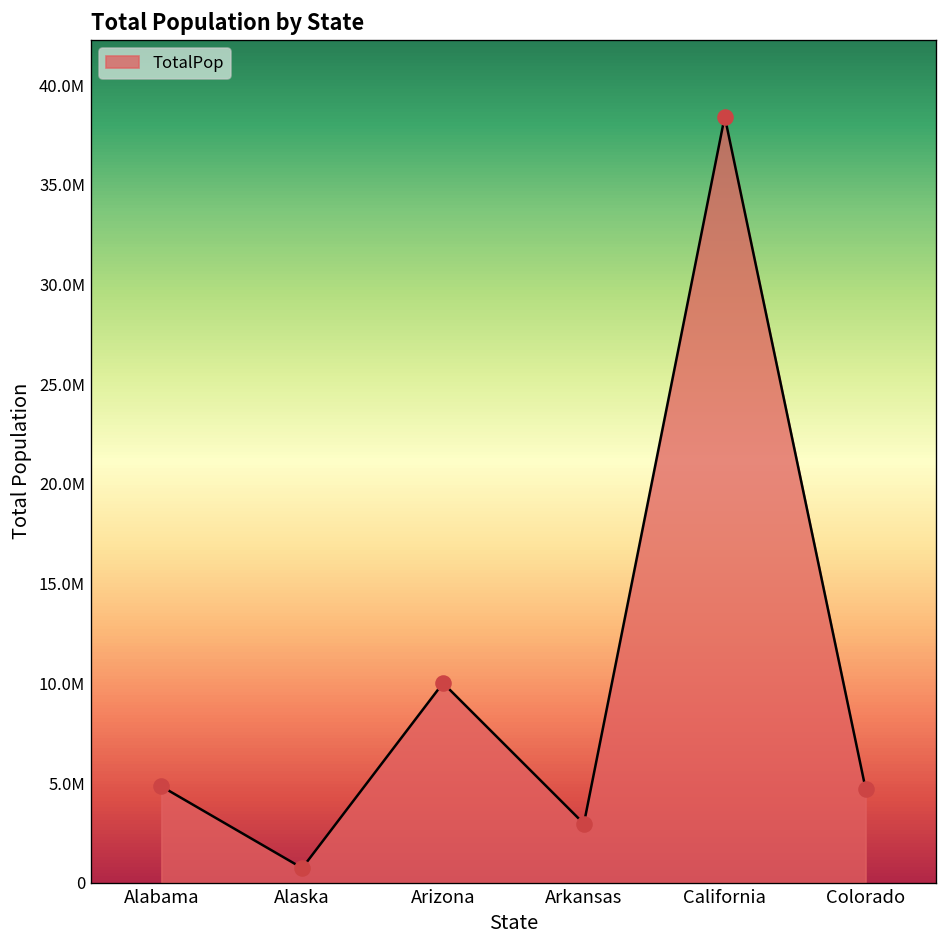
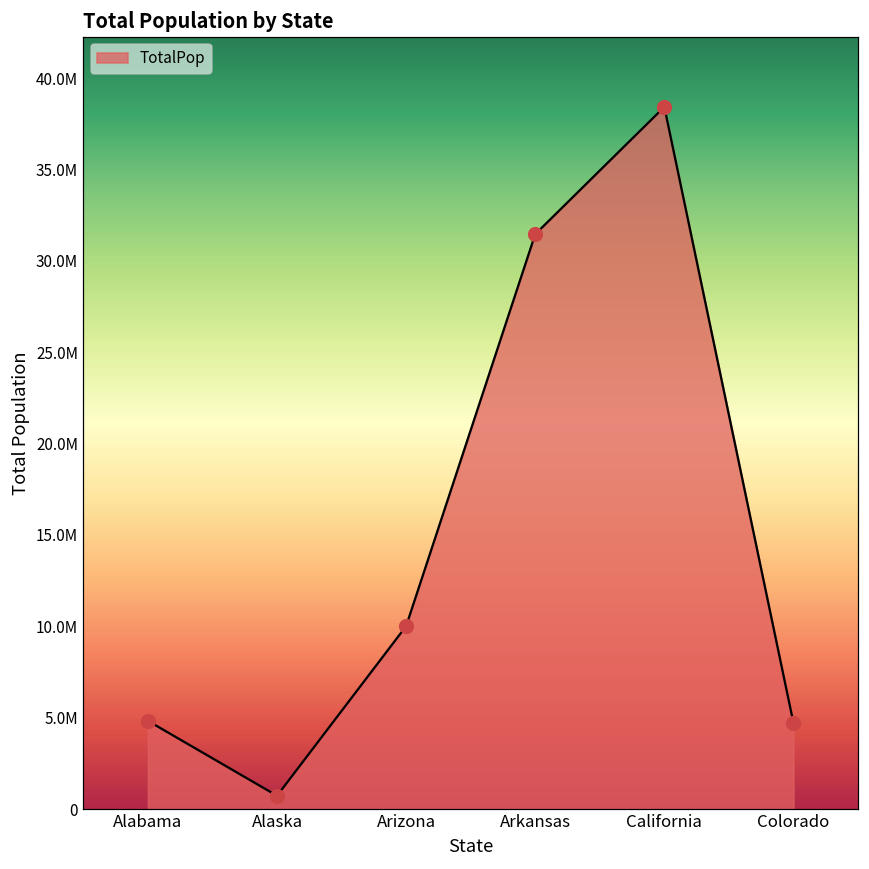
Arkansas: 3000000 -> 31500000
